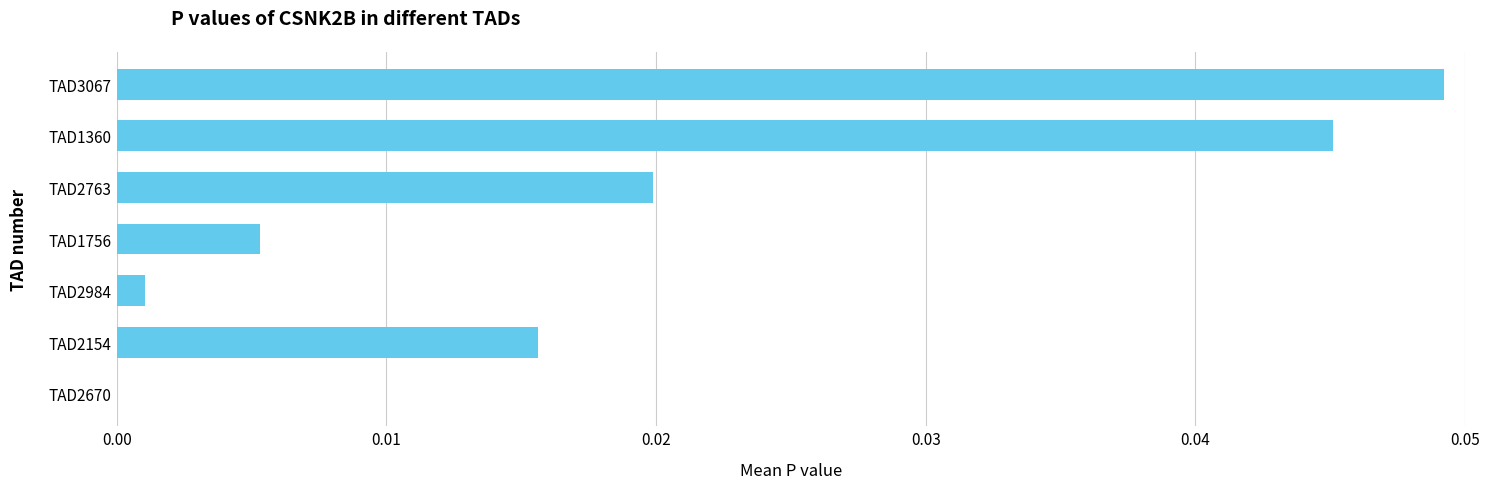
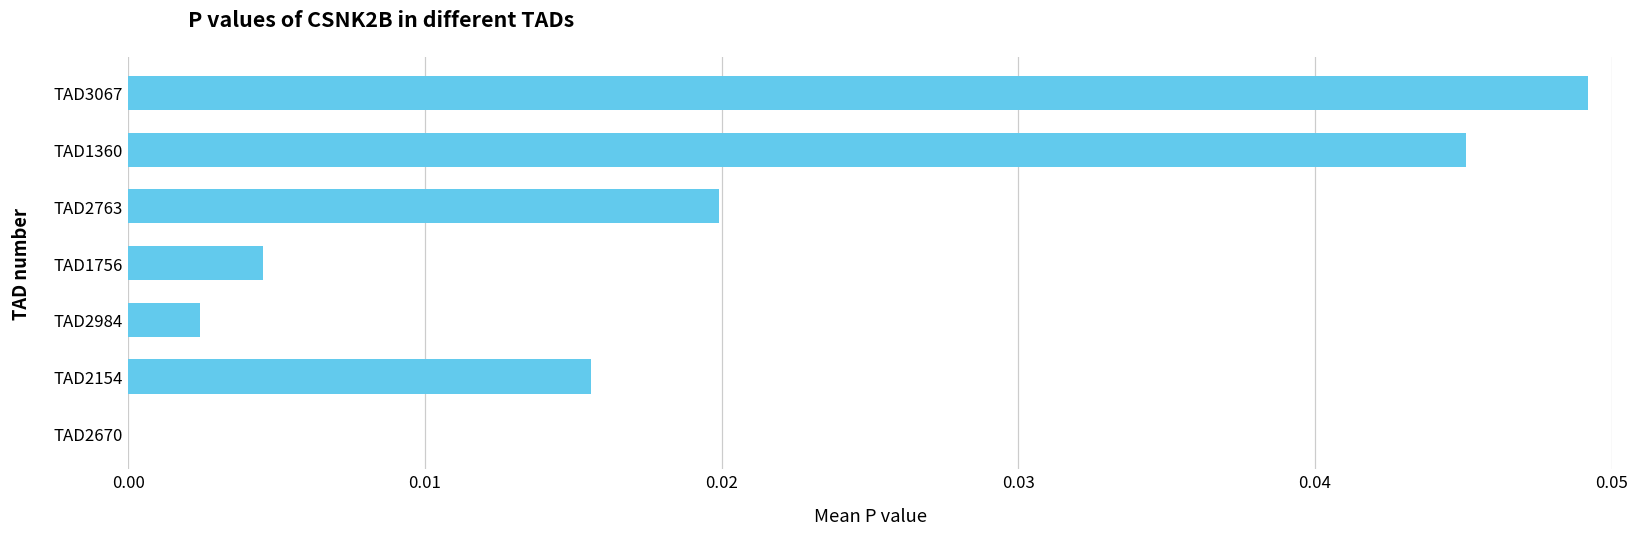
TAD1756: 0.0053 -> 0.0045
TAD2984: 0.0011 -> 0.0024
